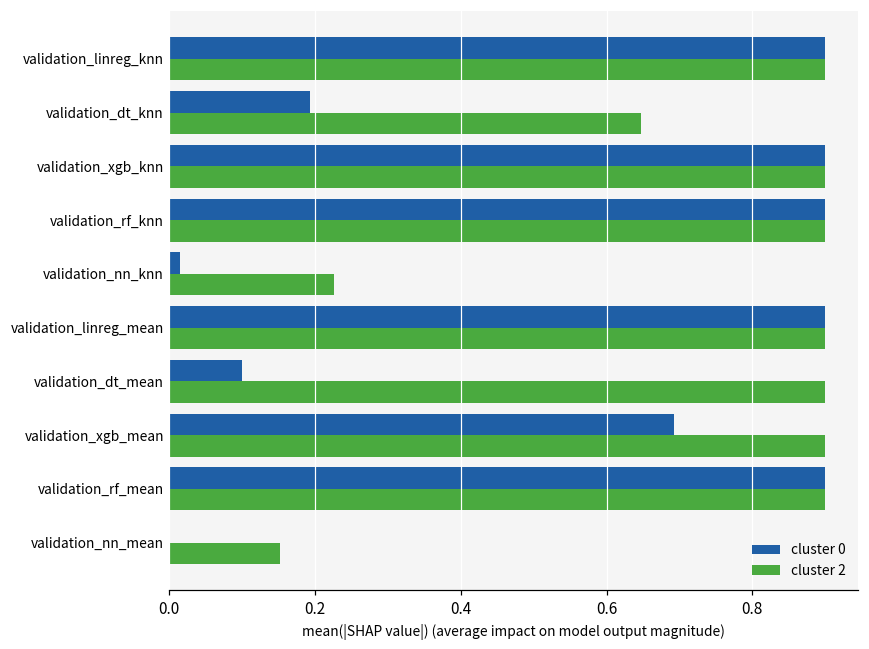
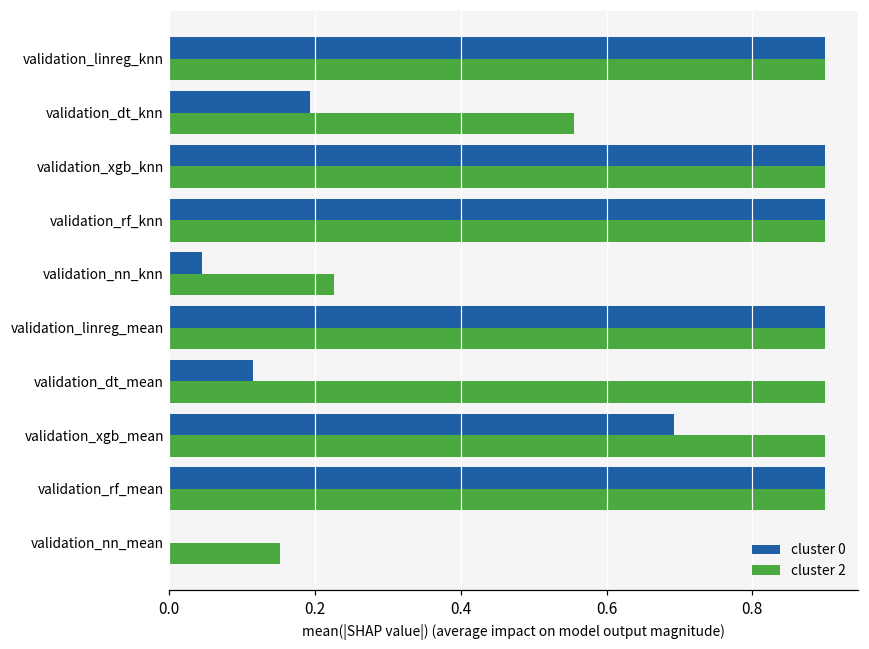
cluster 2, validation_dt_knn: 0.65 -> 0.56
cluster 0, validation_nn_knn: 0.01 -> 0.04
cluster 0, validation_dt_mean: 0.10 -> 0.11
